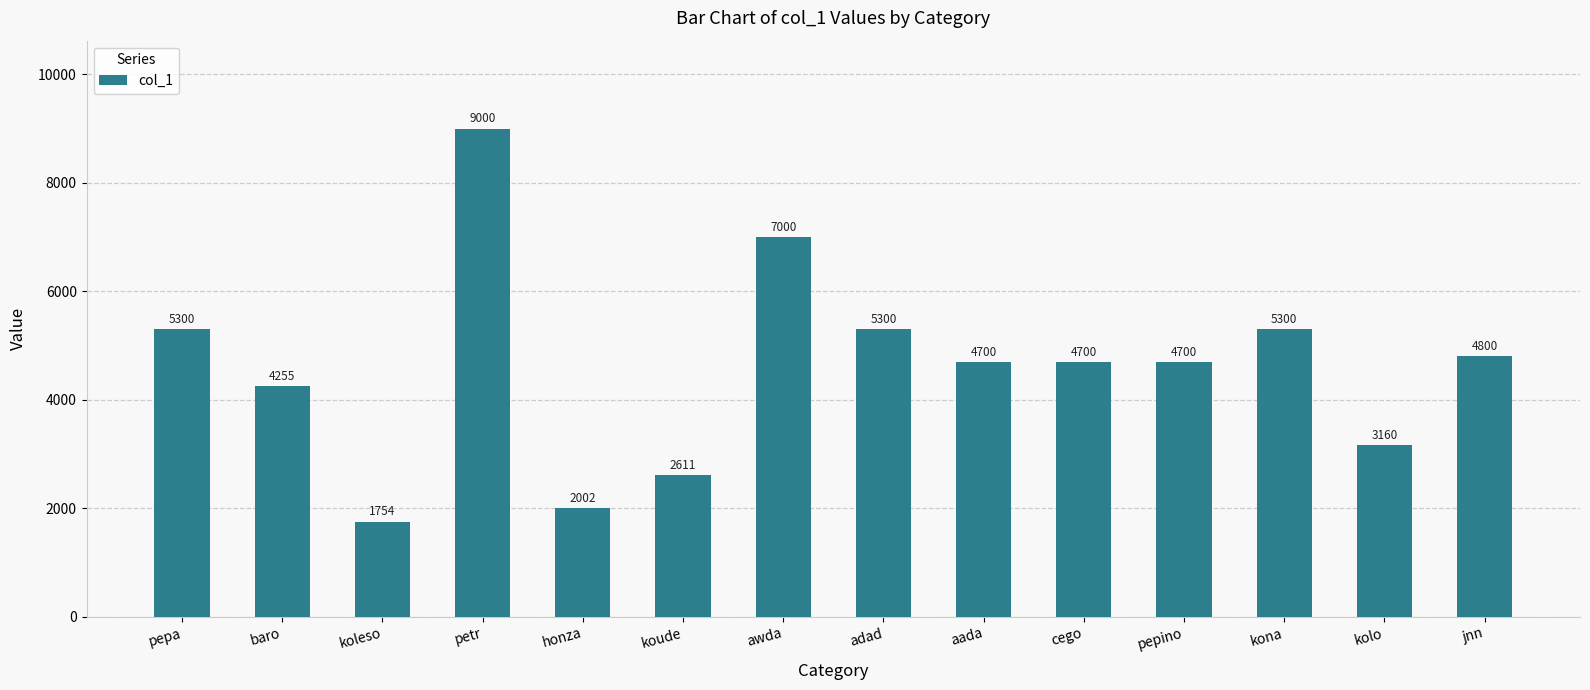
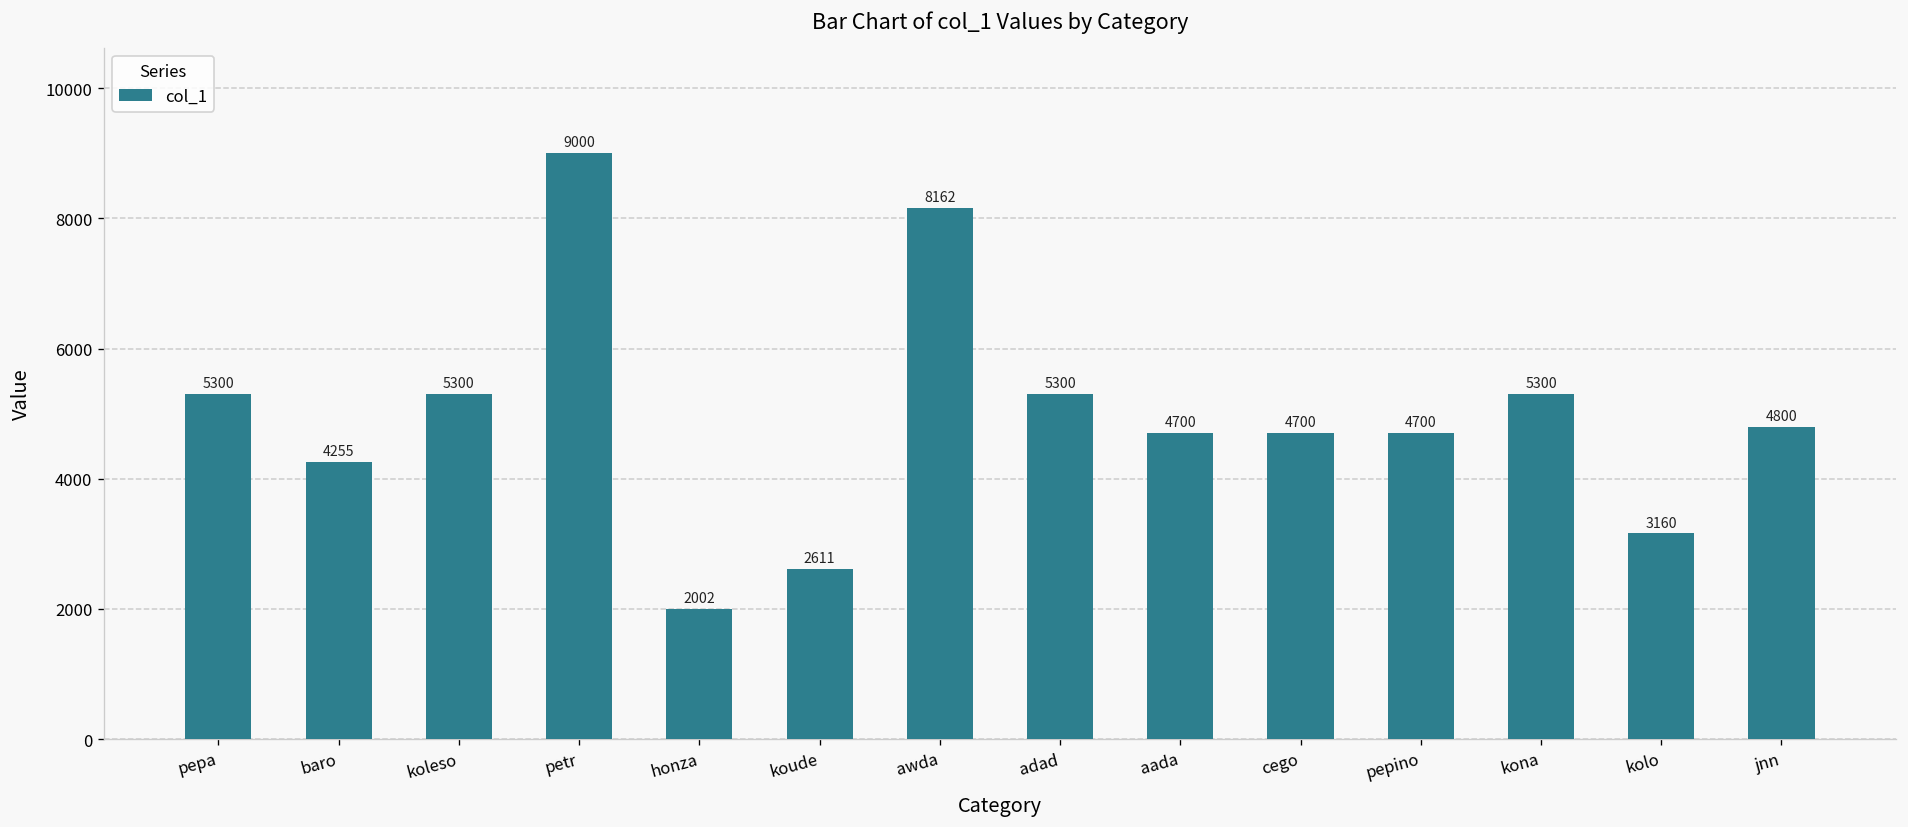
koleso: 1754 -> 5300
awda: 7000 -> 8162
